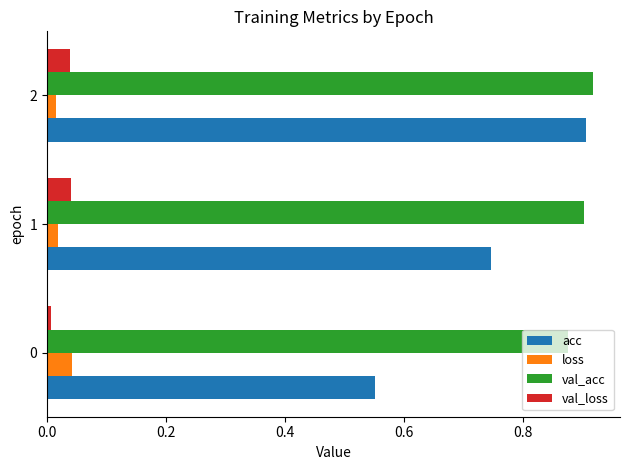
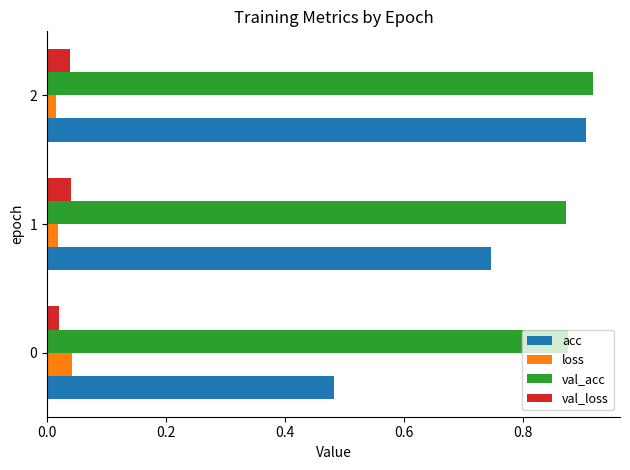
val_acc, 1: 0.90 -> 0.87
val_loss, 0: 0.01 -> 0.02
acc, 0: 0.55 -> 0.48
